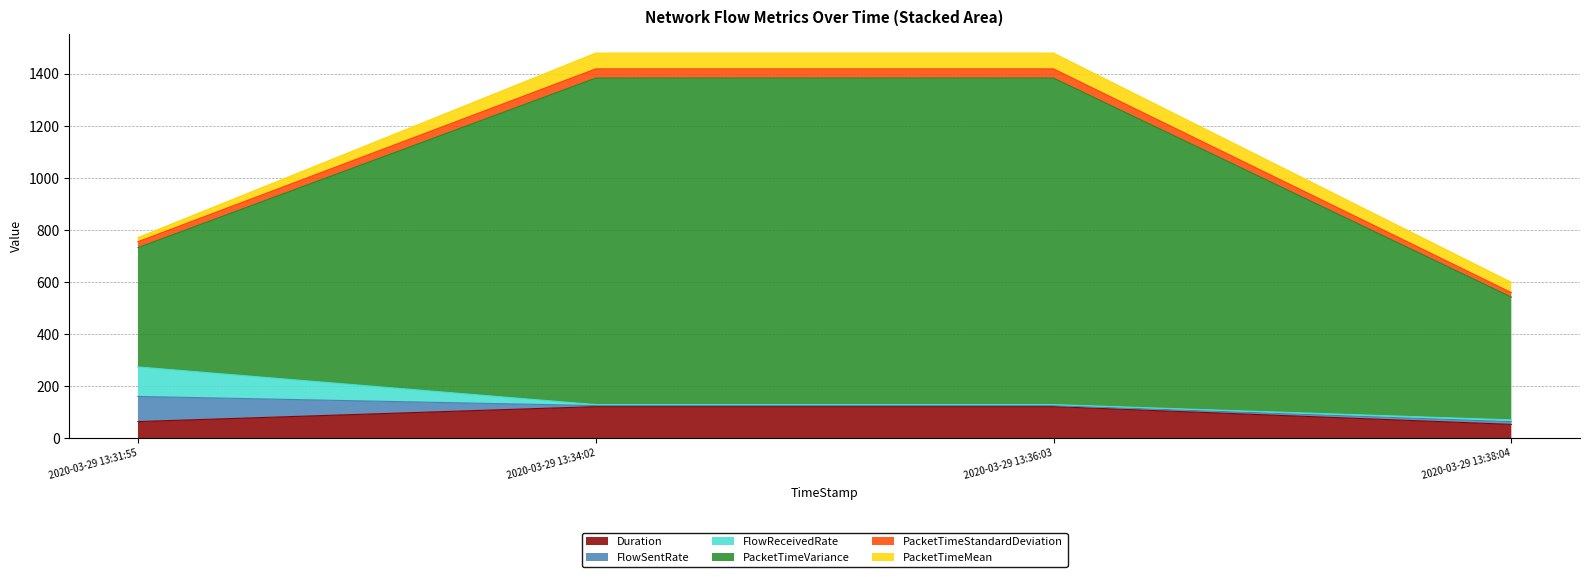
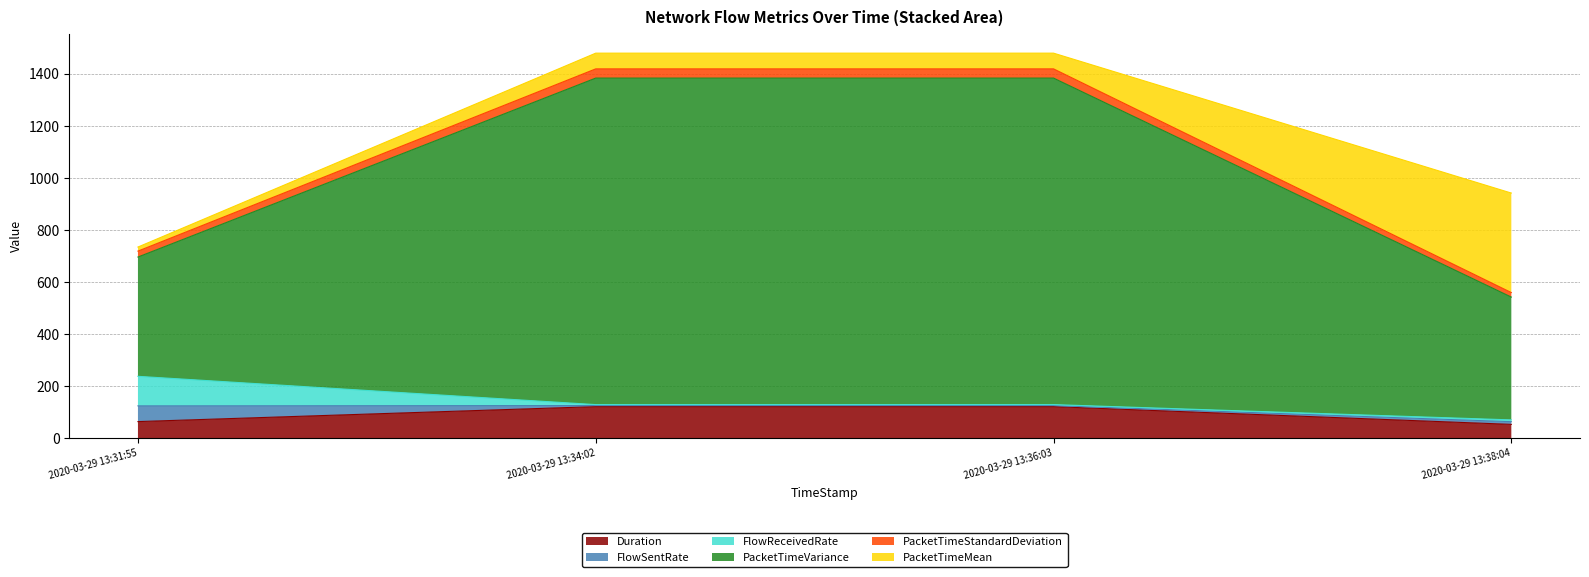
FlowSentRate, 2020-03-29 13:31:55: 100 -> 60
PacketTimeMean, 2020-03-29 13:38:04: 40 -> 380
